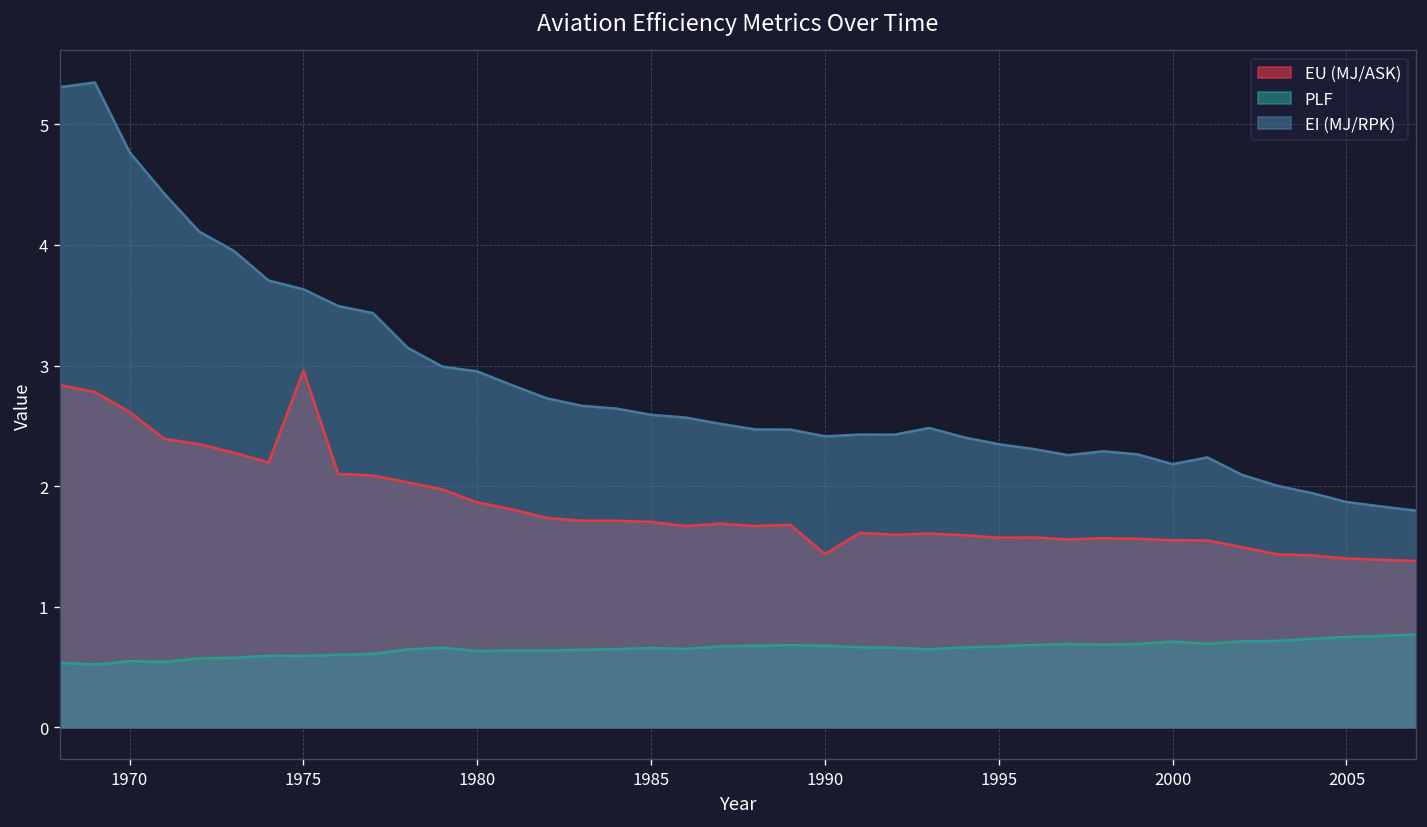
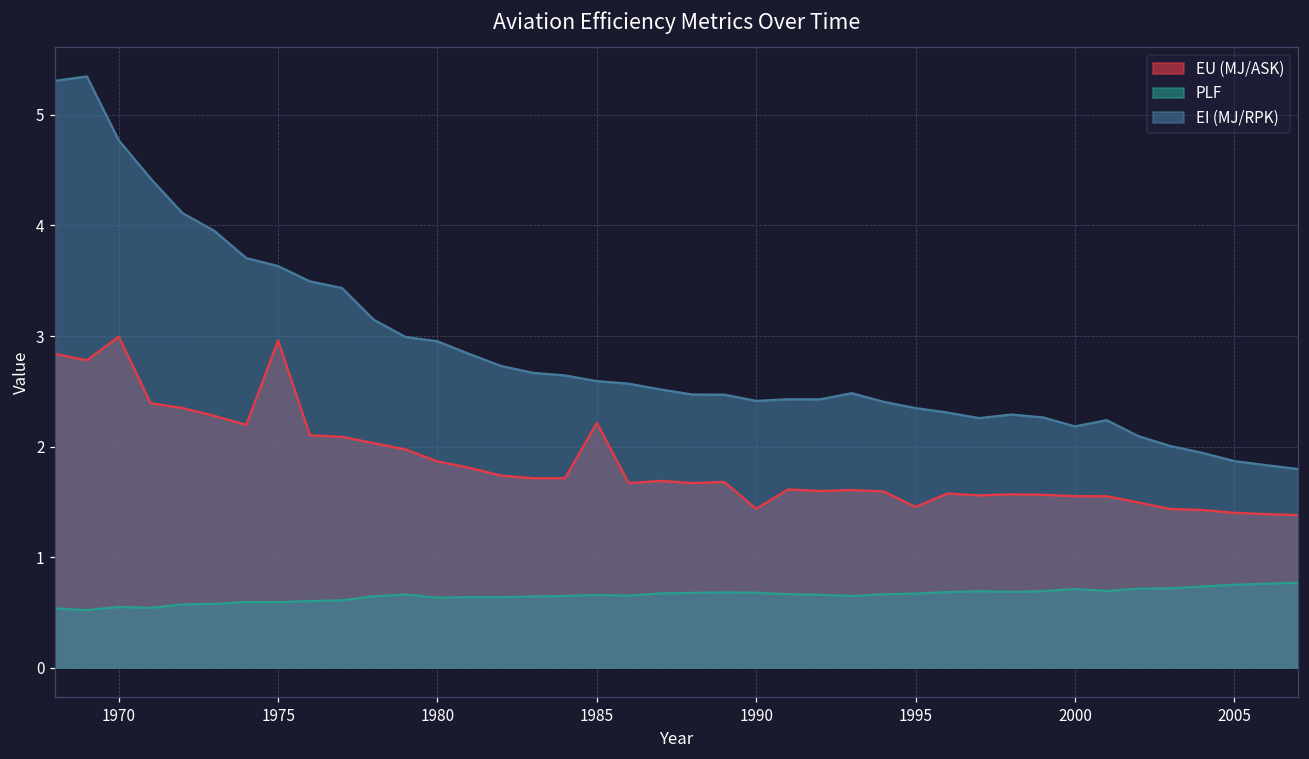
EU (MJ/ASK), 1970: 2.61 -> 2.99
EU (MJ/ASK), 1985: 1.70 -> 2.21
EU (MJ/ASK), 1995: 1.57 -> 1.45
